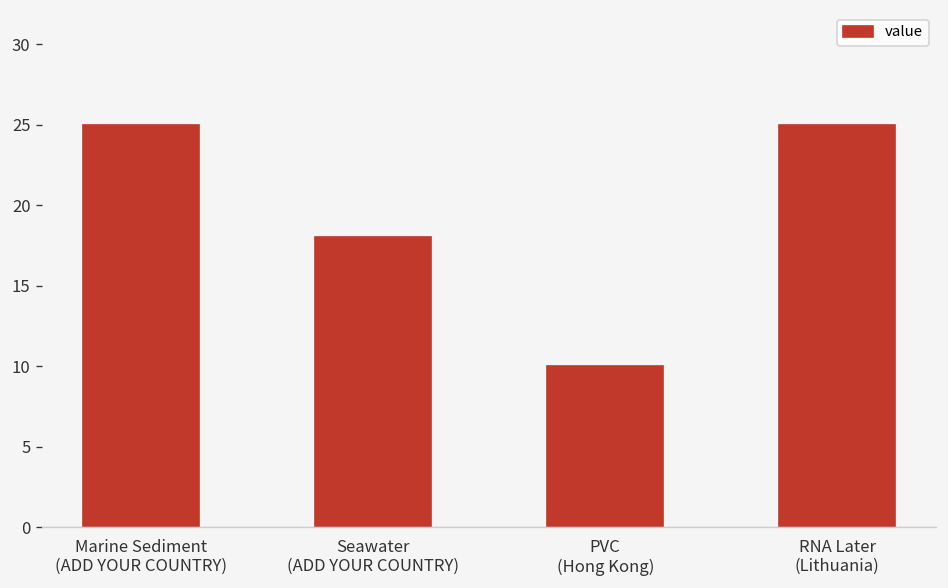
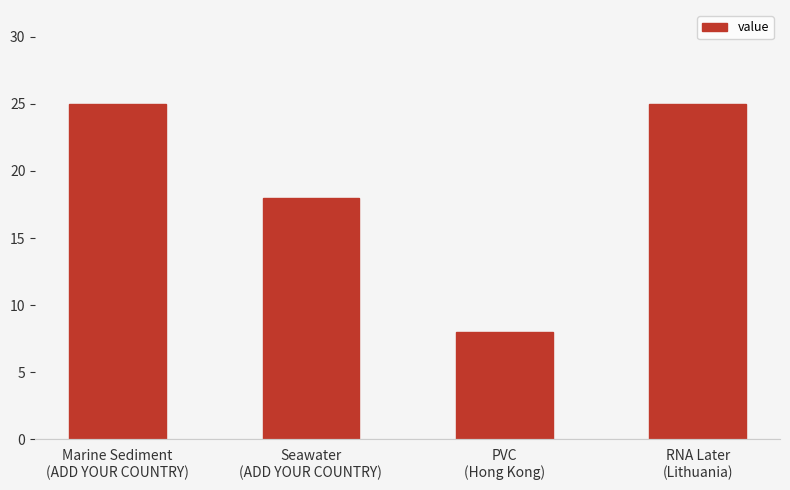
PVC (Hong Kong): 10 -> 8
